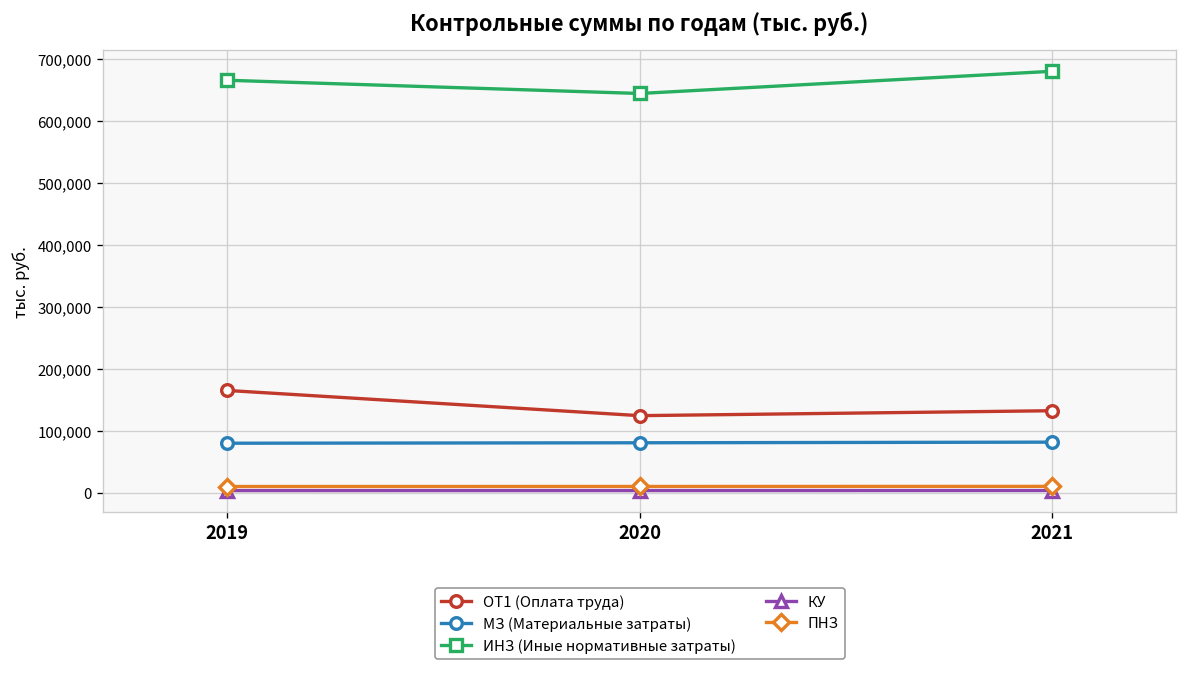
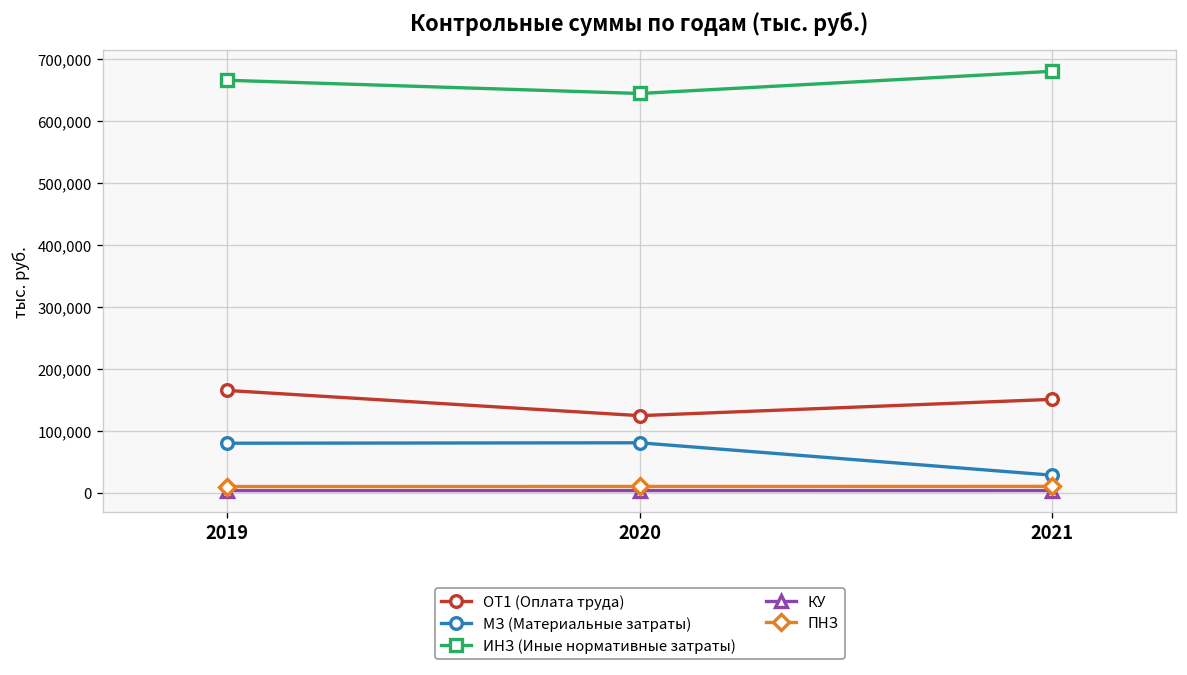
ОТ1 (Оплата труда), 2021: 130,000 -> 150,000
МЗ (Материальные затраты), 2021: 80,000 -> 30,000
